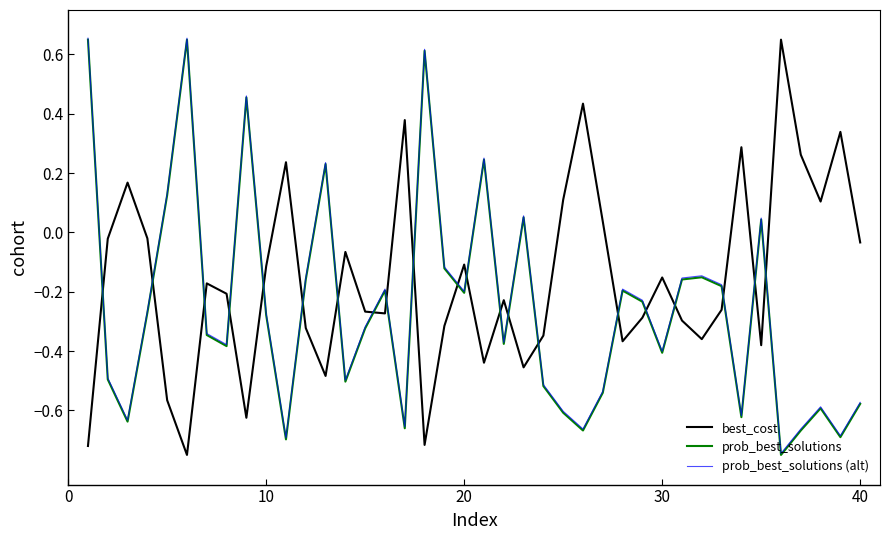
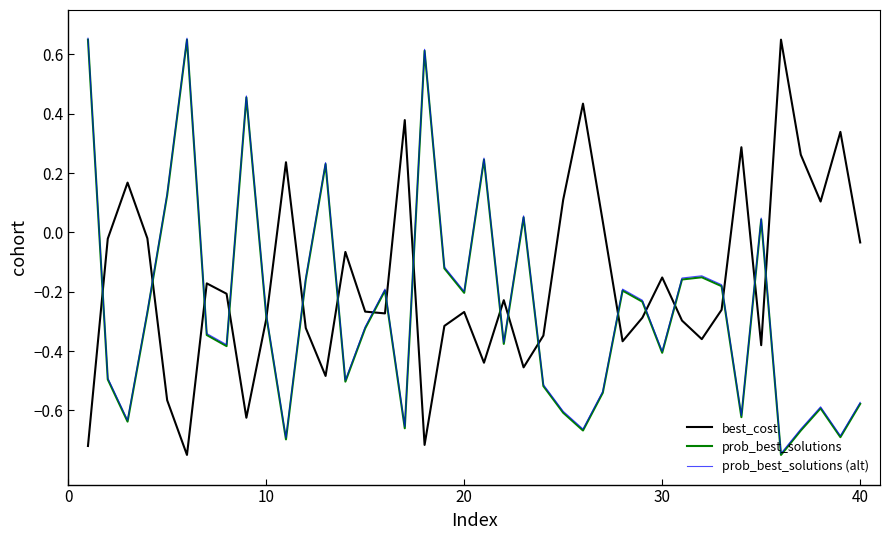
best_cost, 10: -0.11 -> -0.29
best_cost, 20: -0.11 -> -0.27
